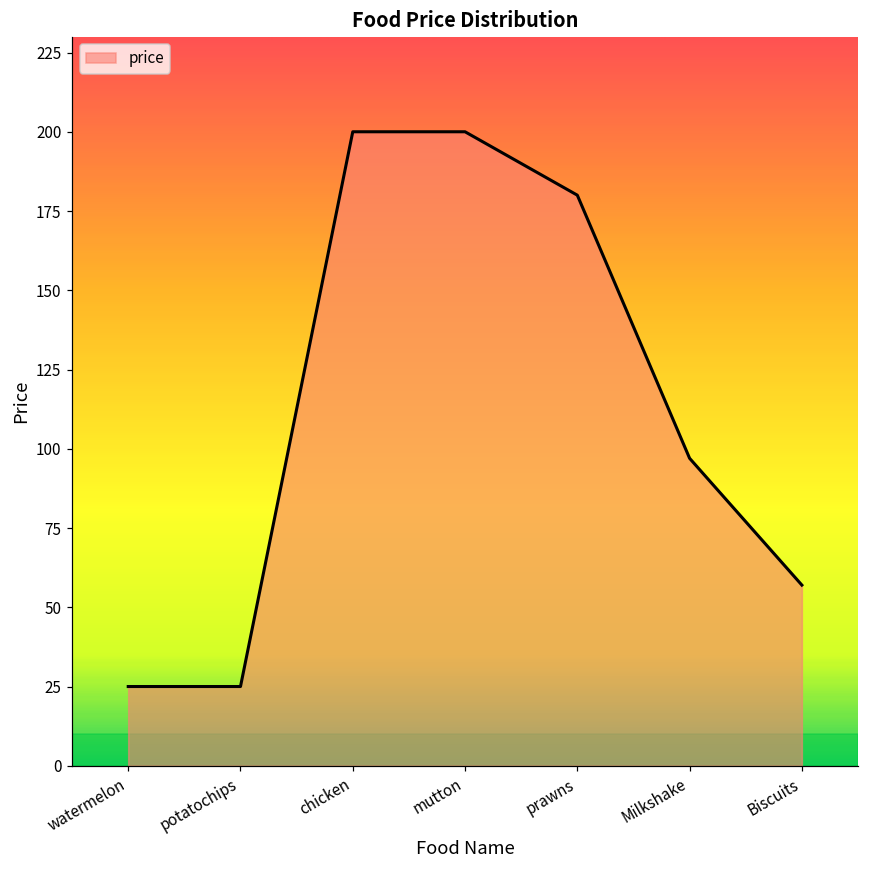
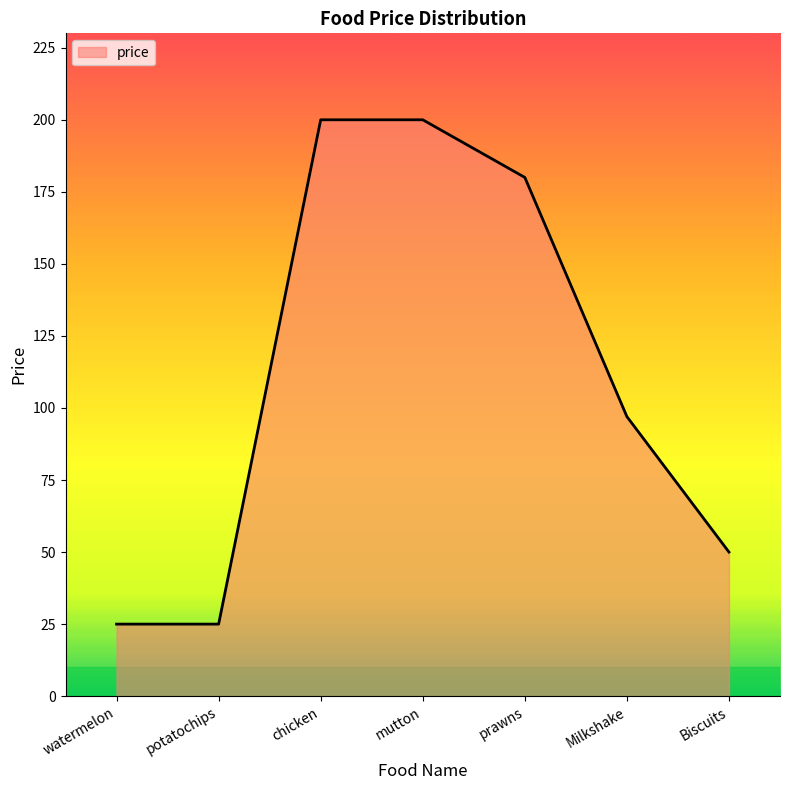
Biscuits: 57 -> 50
